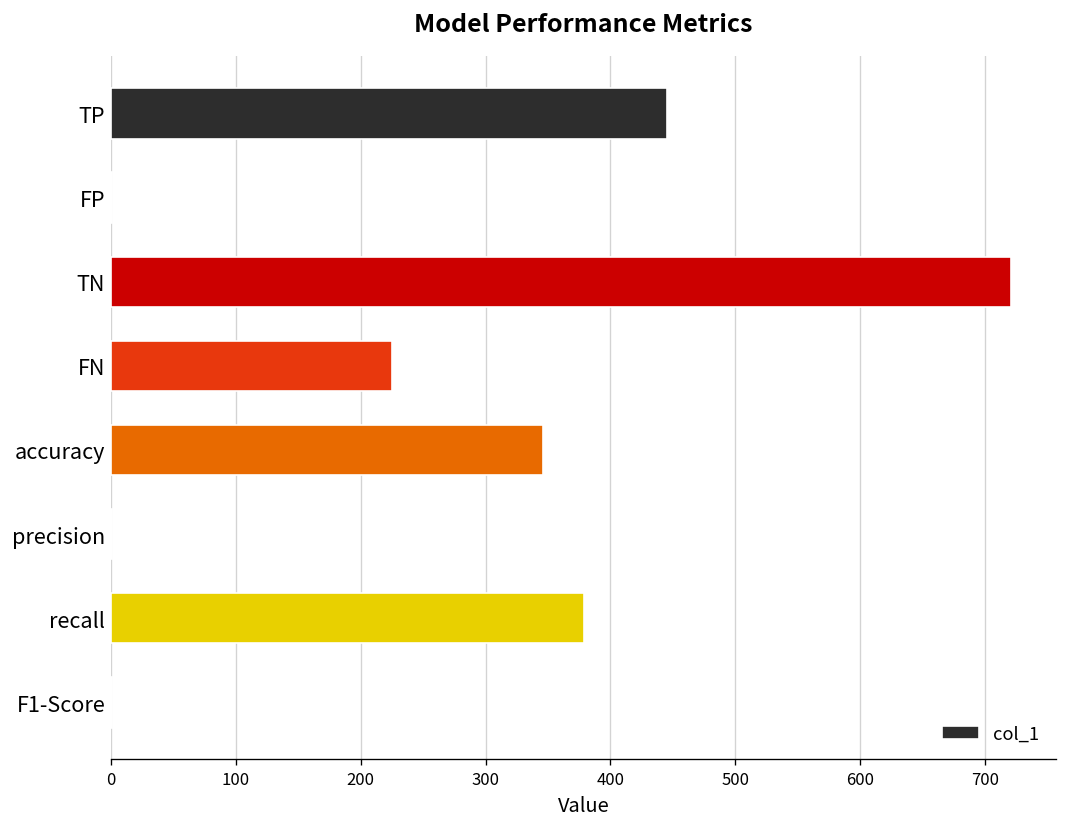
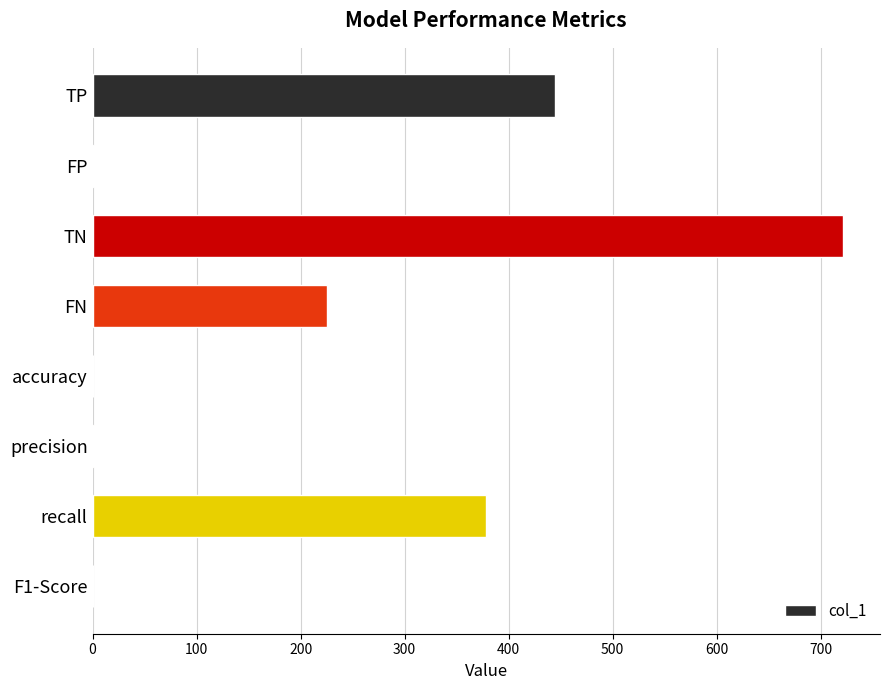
accuracy: 346 -> 1
